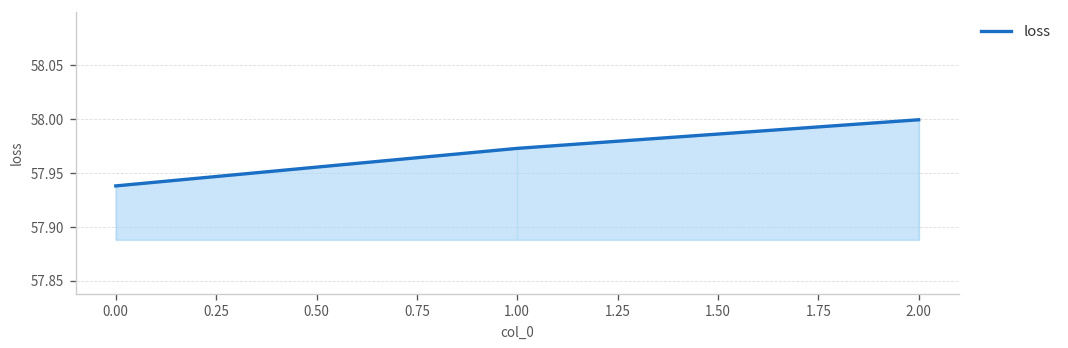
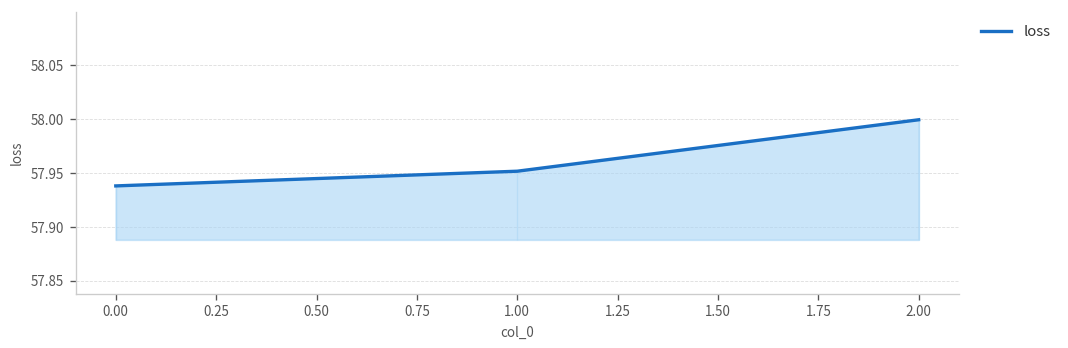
1.00: 57.97 -> 57.95
